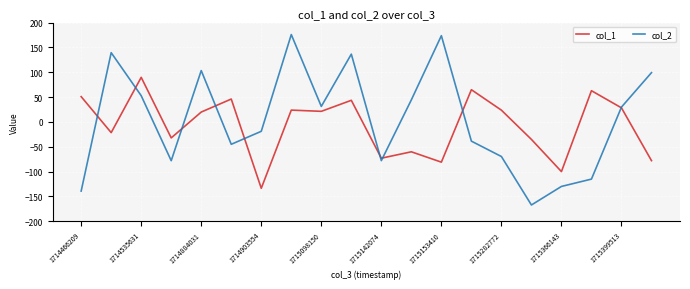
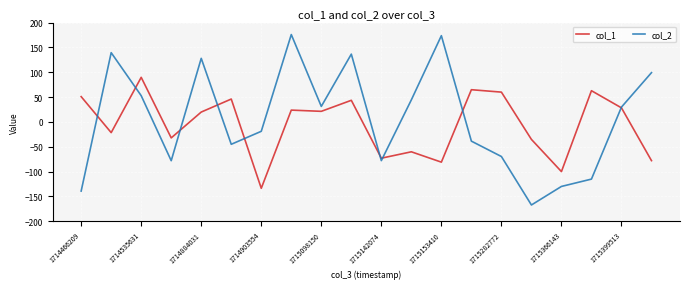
col_2, 1714884031: 100 -> 130
col_1, 1715282772: 20 -> 60
